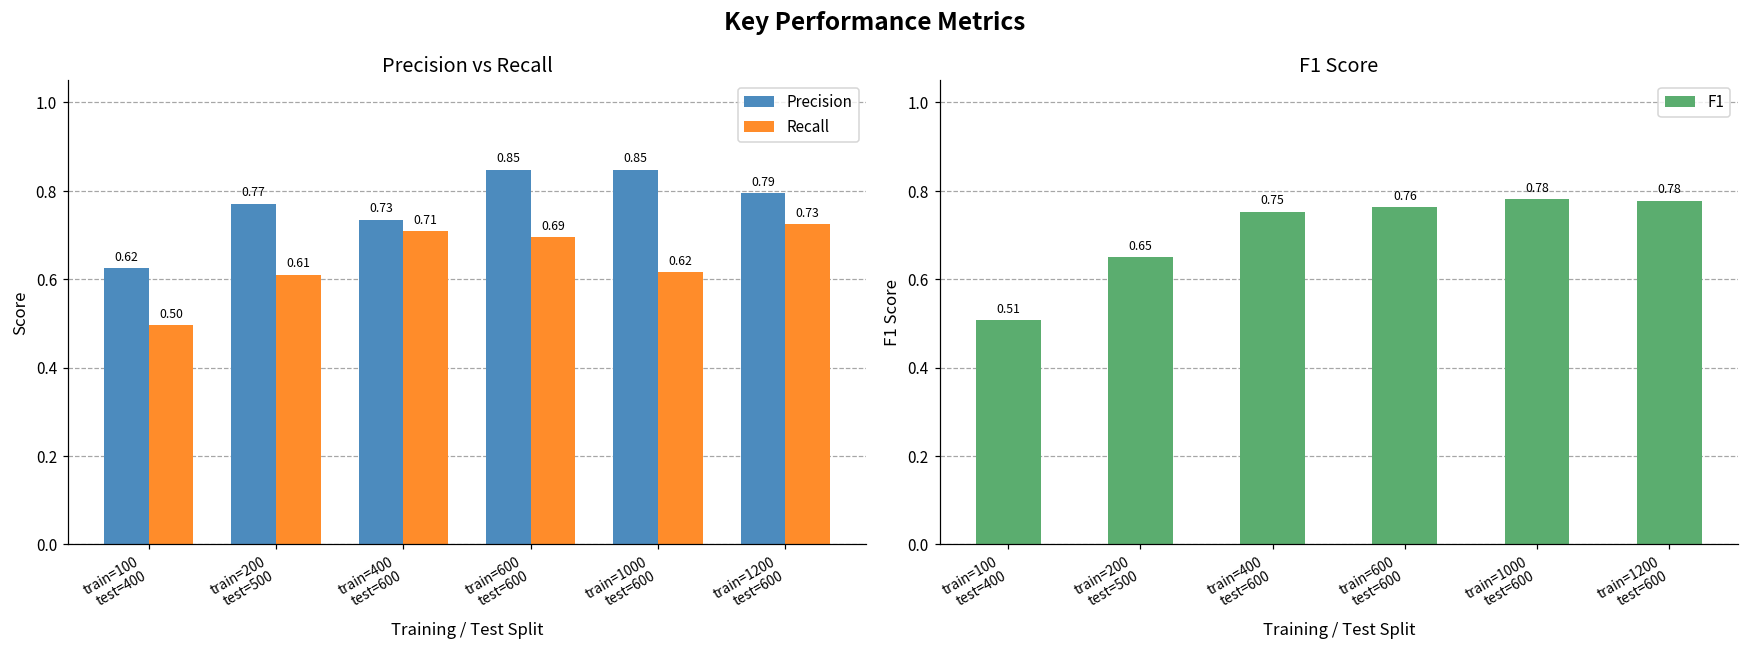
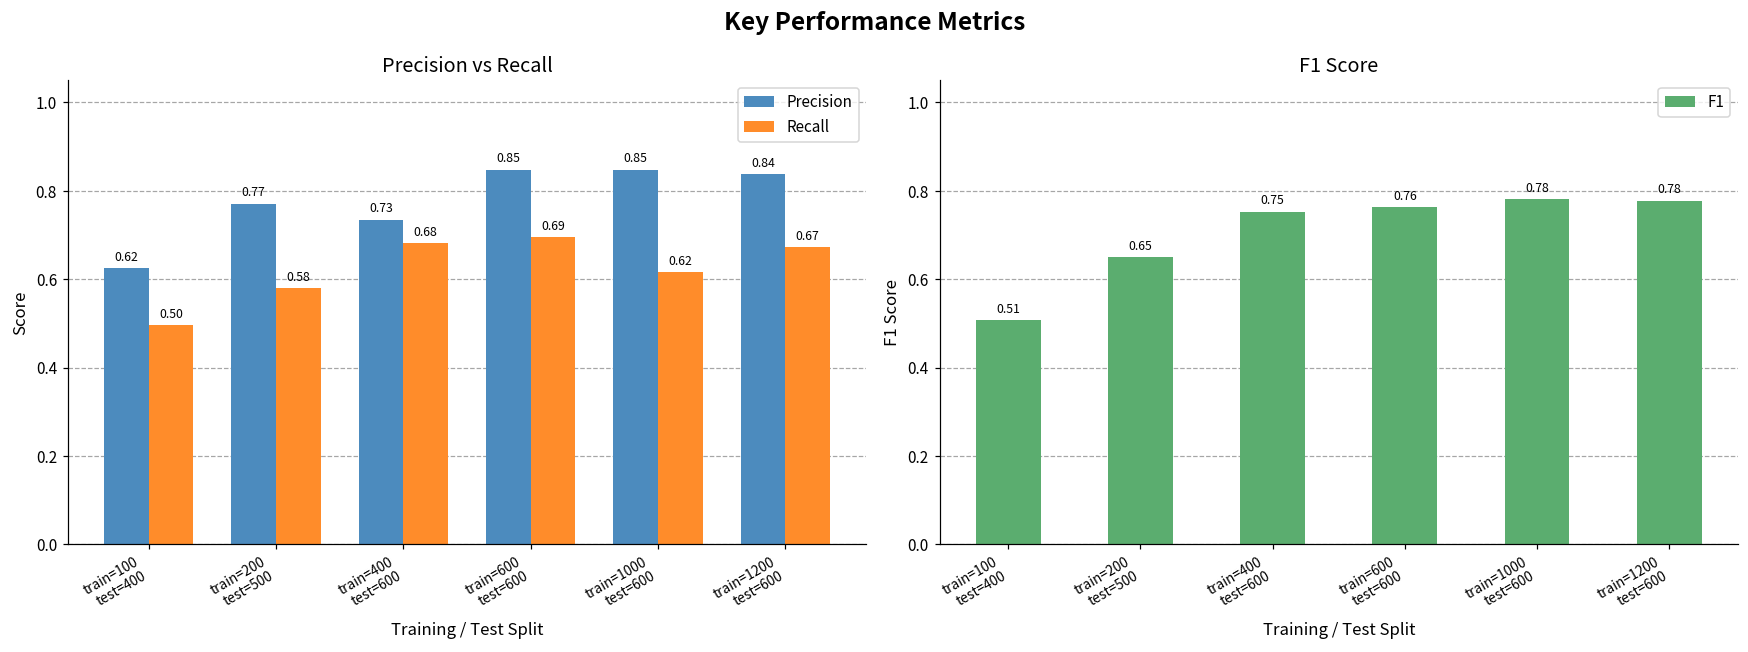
Precision vs Recall, Recall, train=200 test=500: 0.61 -> 0.58
Precision vs Recall, Recall, train=400 test=600: 0.71 -> 0.68
Precision vs Recall, Precision, train=1200 test=600: 0.79 -> 0.84
Precision vs Recall, Recall, train=1200 test=600: 0.73 -> 0.67
